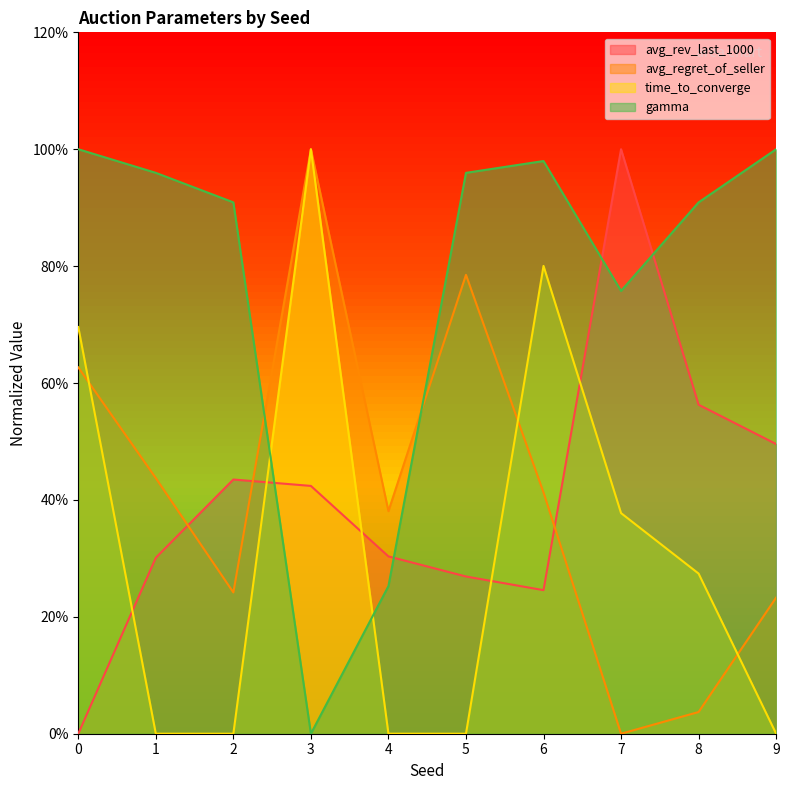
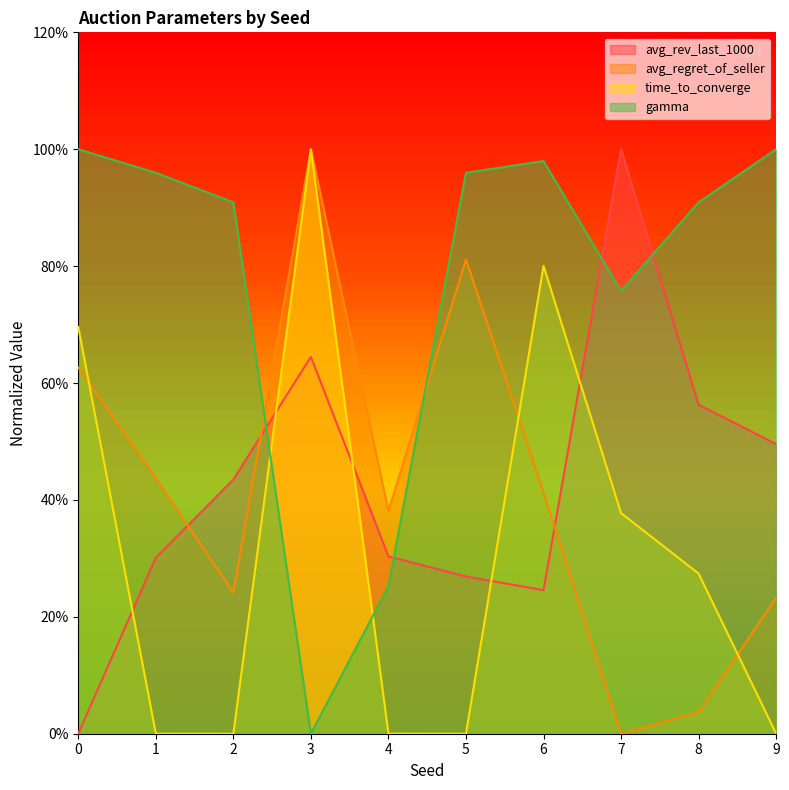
avg_rev_last_1000, 3: 42% -> 64%
avg_regret_of_seller, 5: 79% -> 81%
